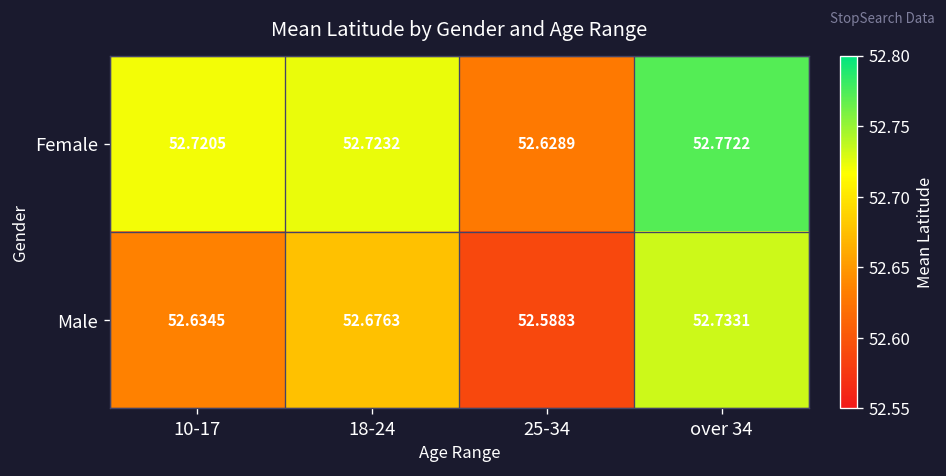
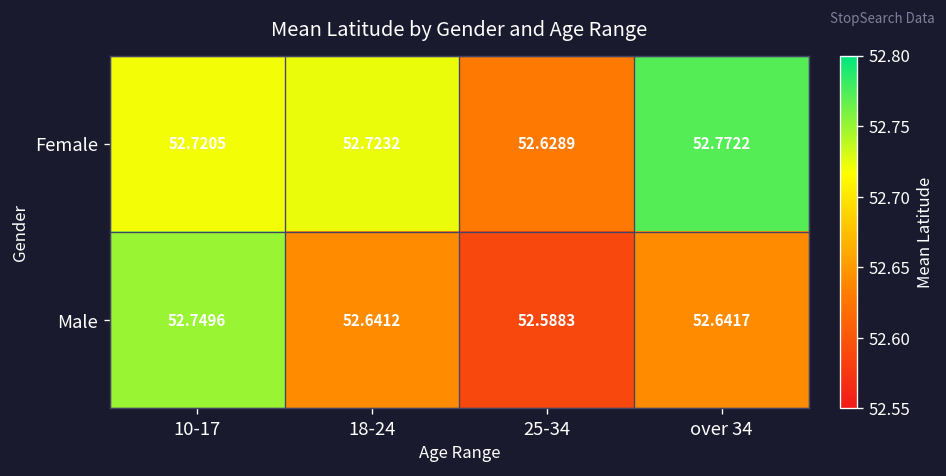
Male, 10-17: 52.6345 -> 52.7496
Male, 18-24: 52.6763 -> 52.6412
Male, over 34: 52.7331 -> 52.6417
